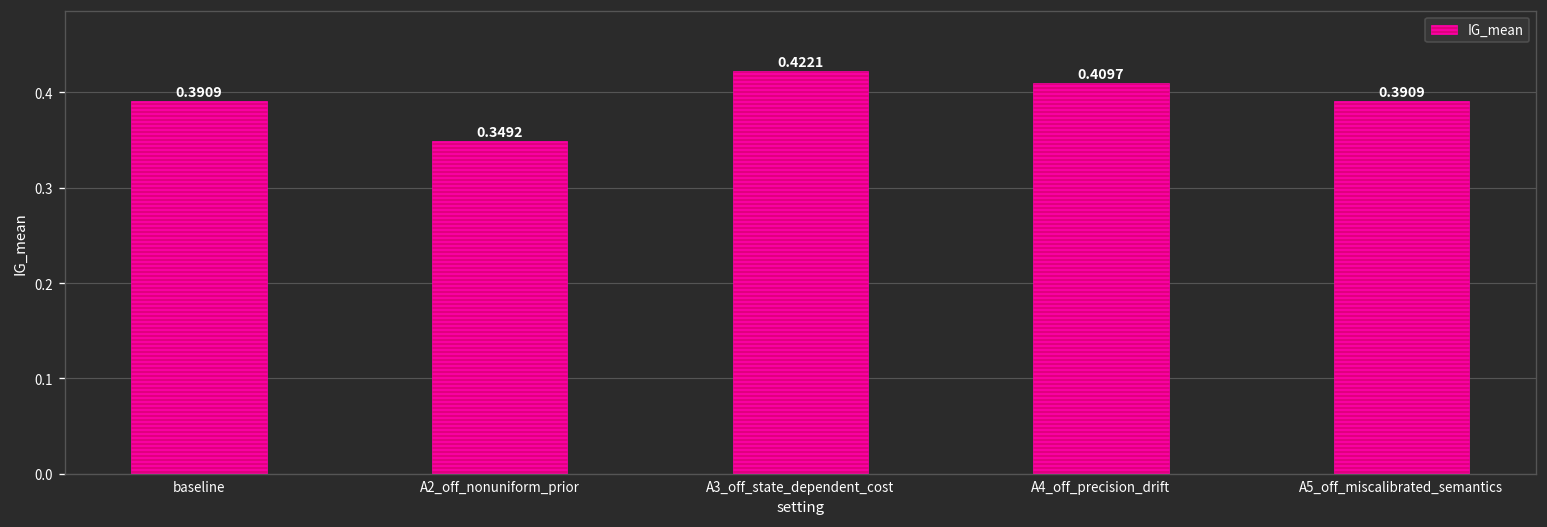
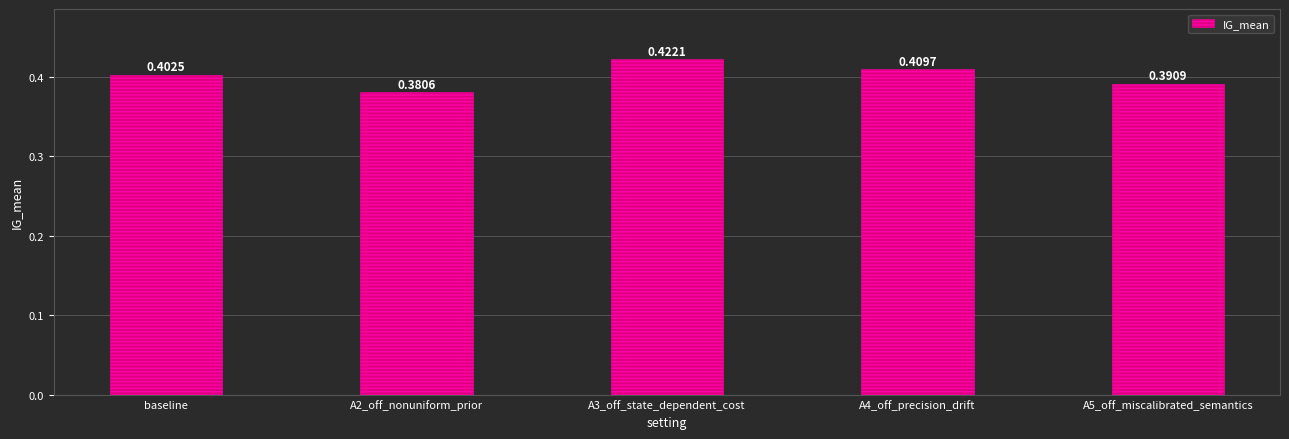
baseline: 0.3909 -> 0.4025
A2_off_nonuniform_prior: 0.3492 -> 0.3806
